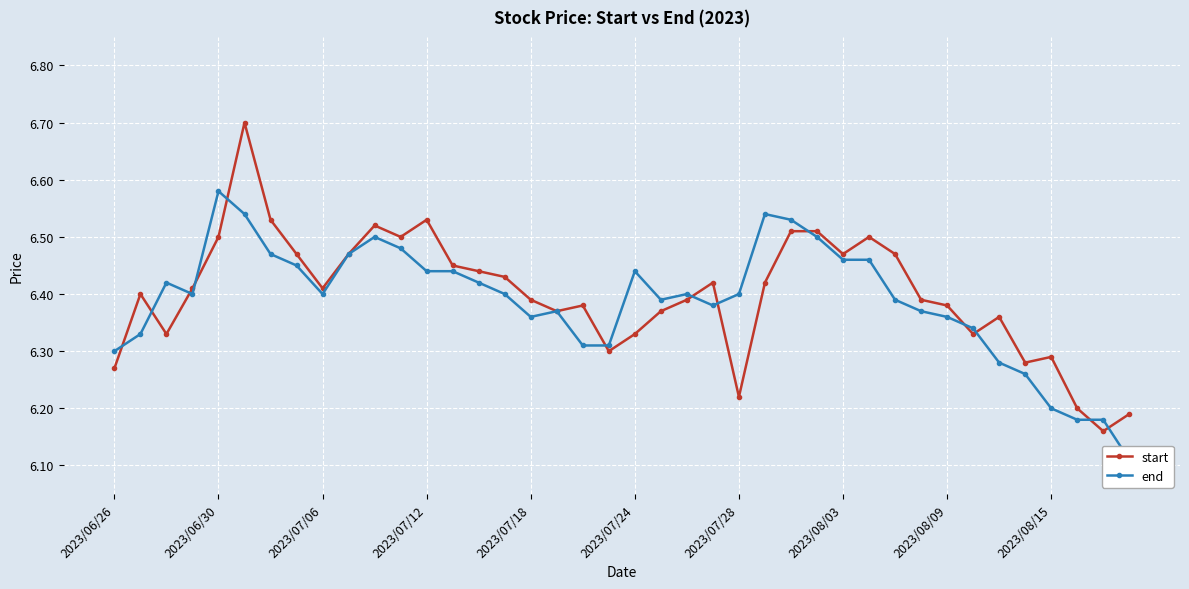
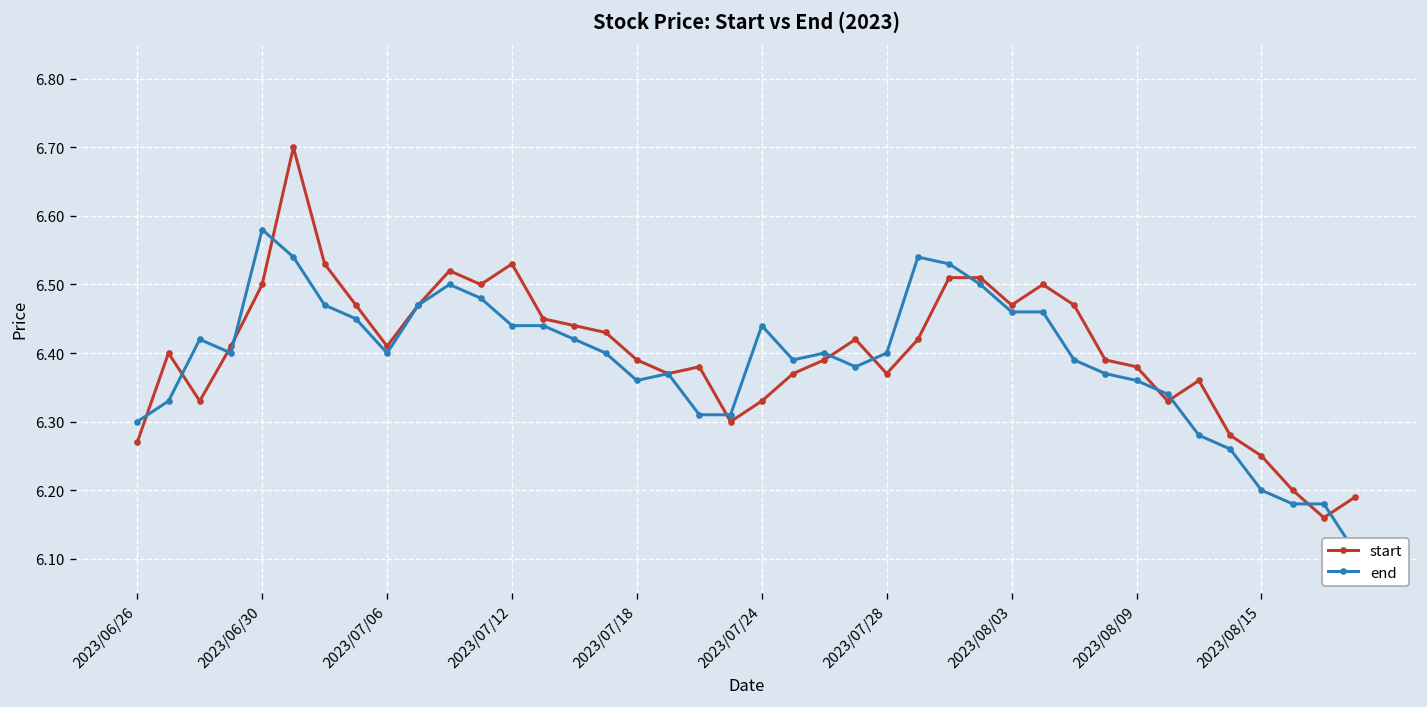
start, 2023/07/28: 6.22 -> 6.37
start, 2023/08/15: 6.29 -> 6.25
